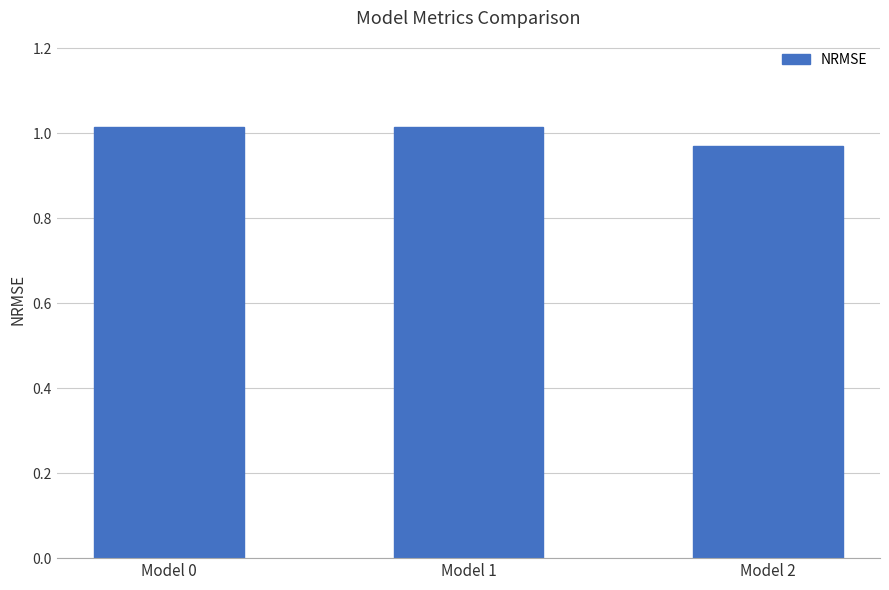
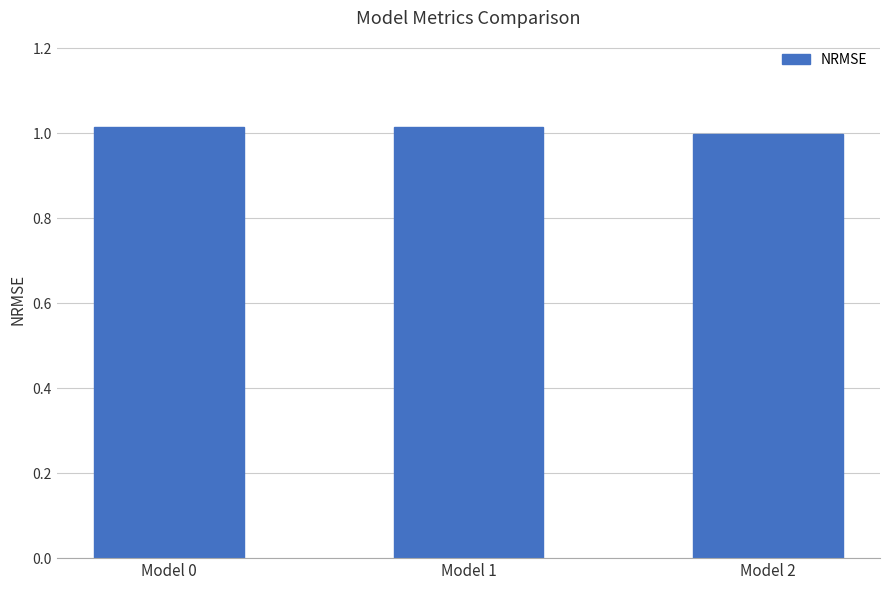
Model 2: 0.97 -> 1.00
